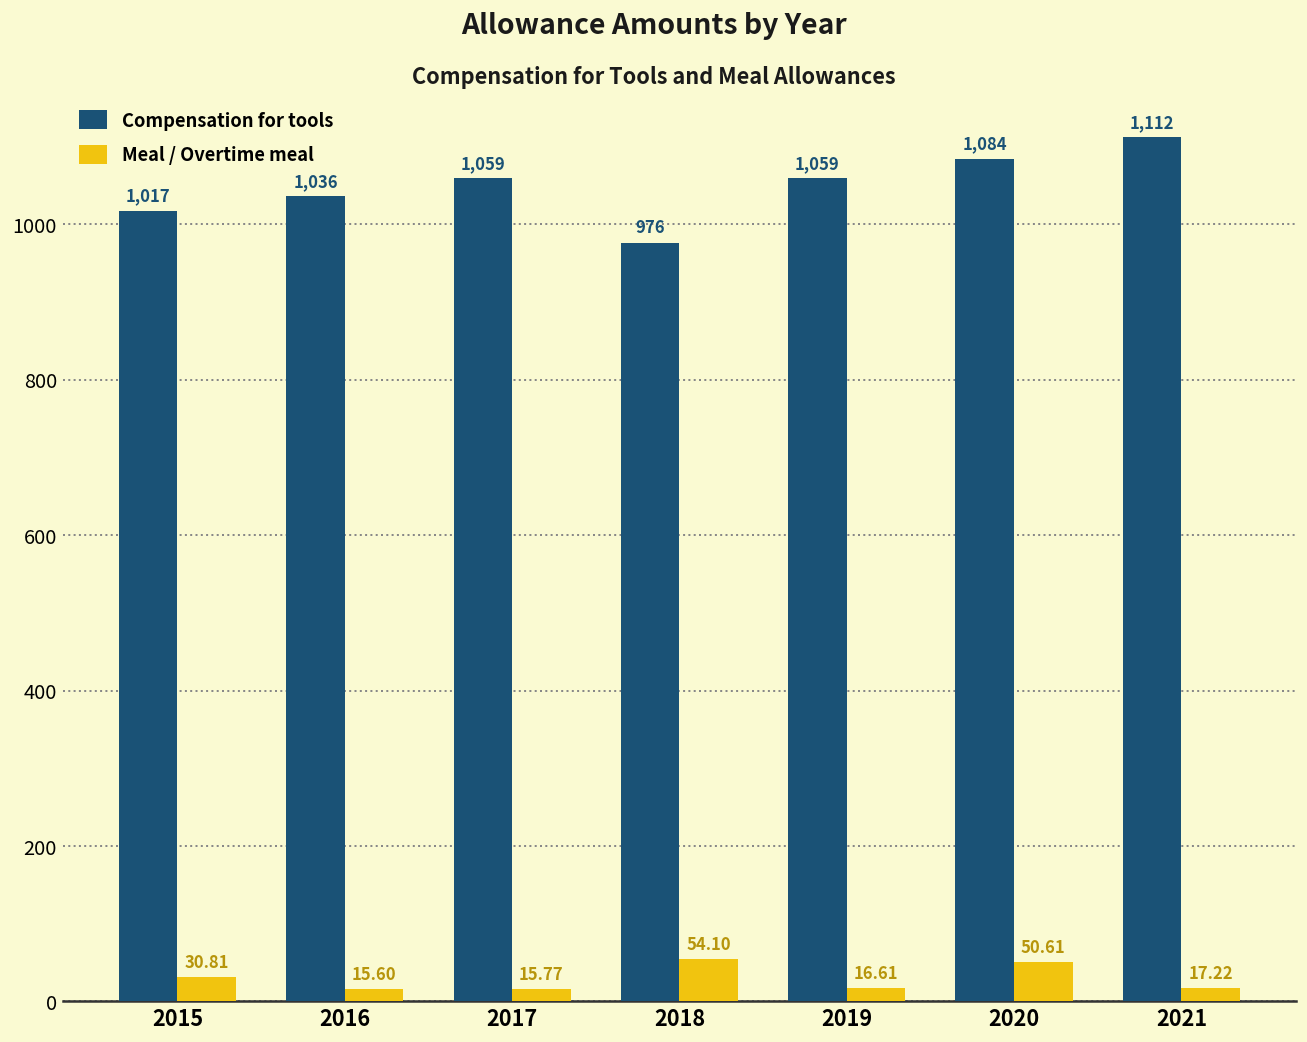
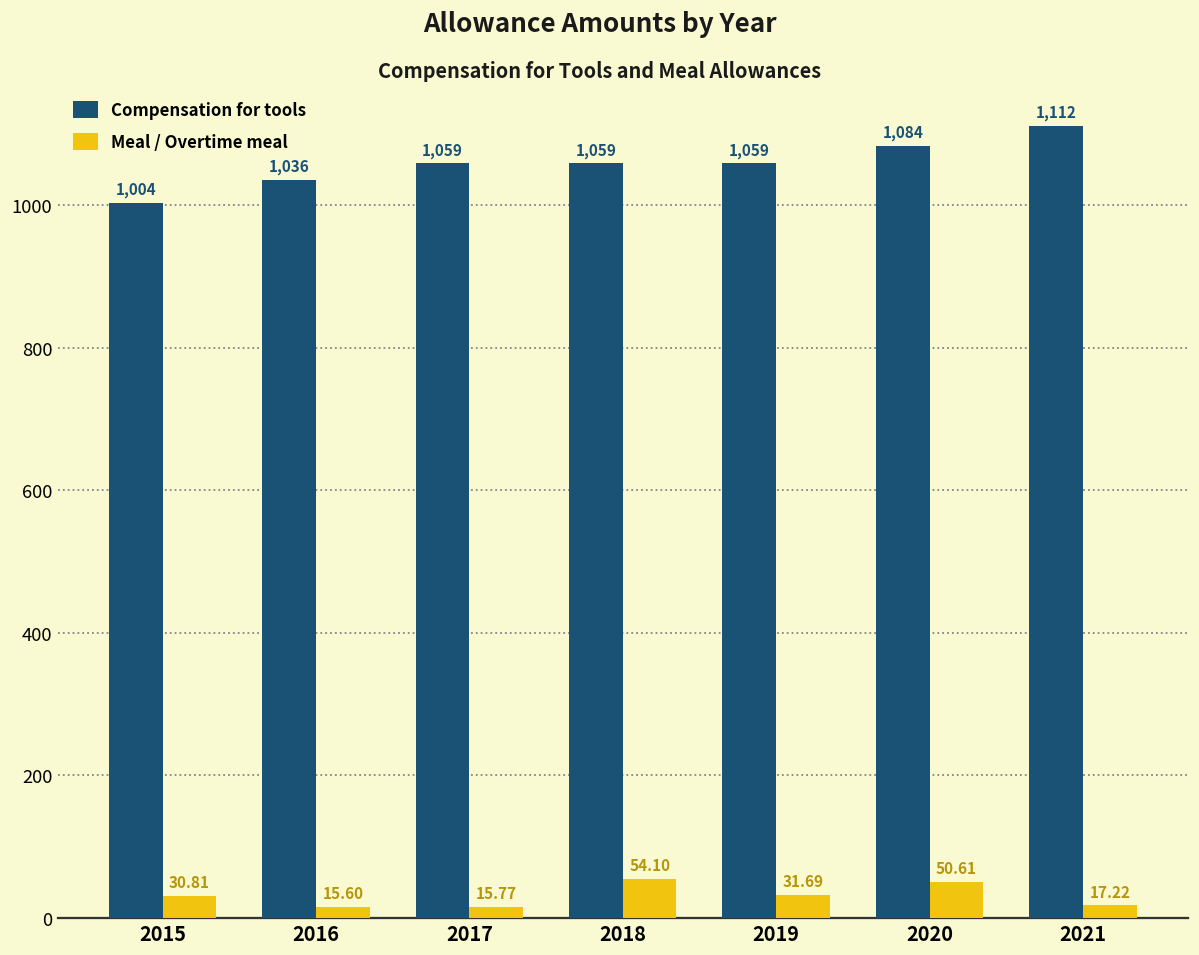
Compensation for tools, 2015: 1,017 -> 1,004
Compensation for tools, 2018: 976 -> 1,059
Meal / Overtime meal, 2019: 16.61 -> 31.69
